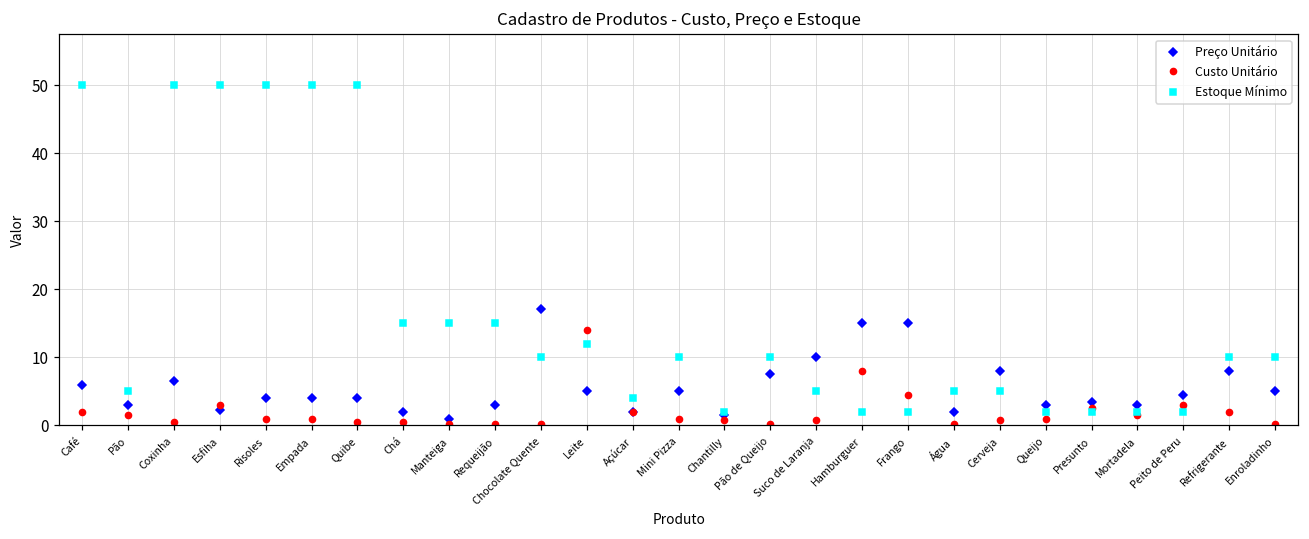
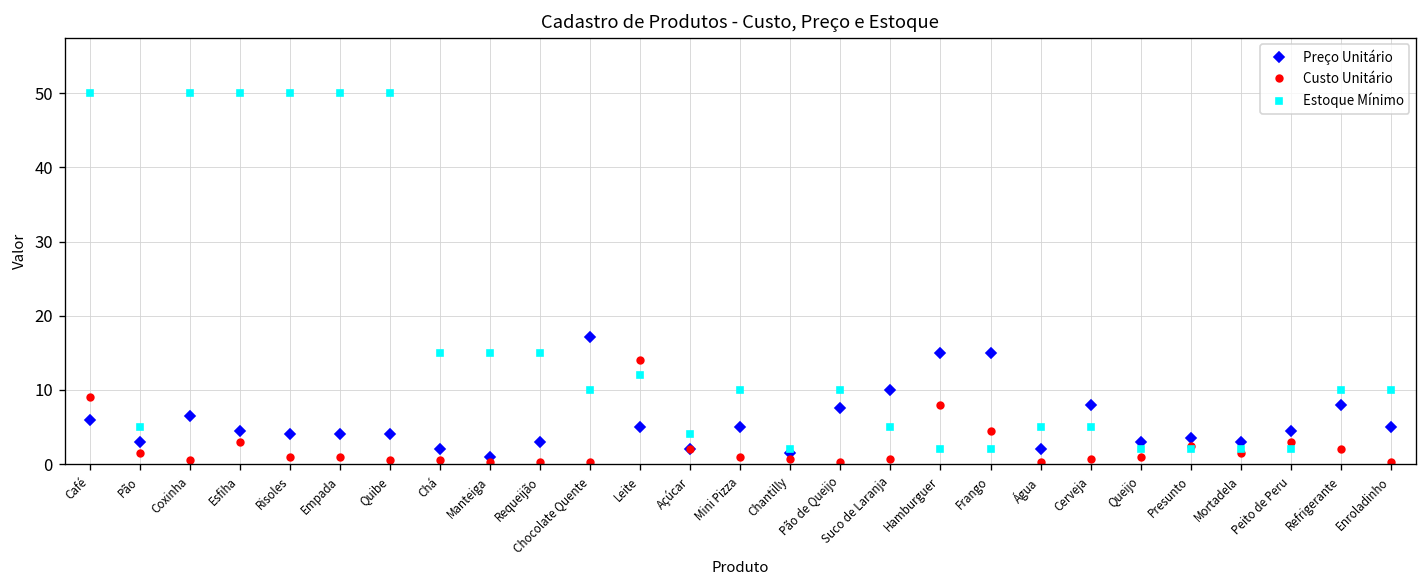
Custo Unitário, Café: 2 -> 9
Preço Unitário, Esfiha: 2 -> 5
